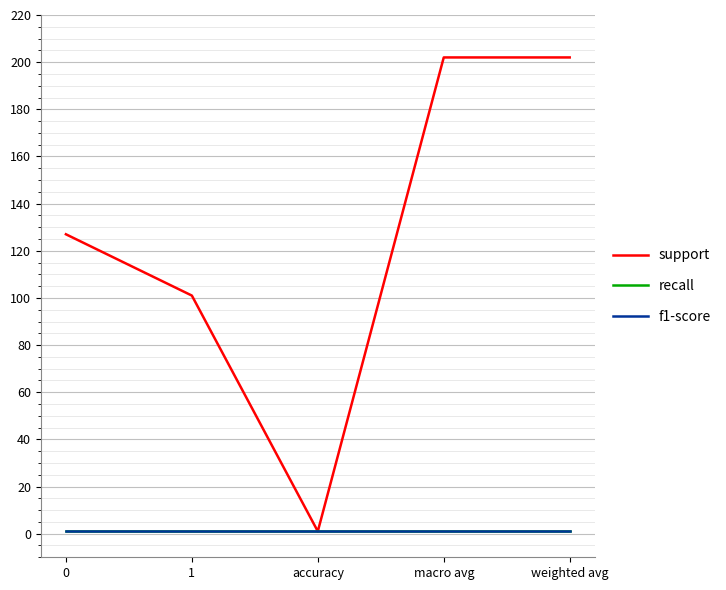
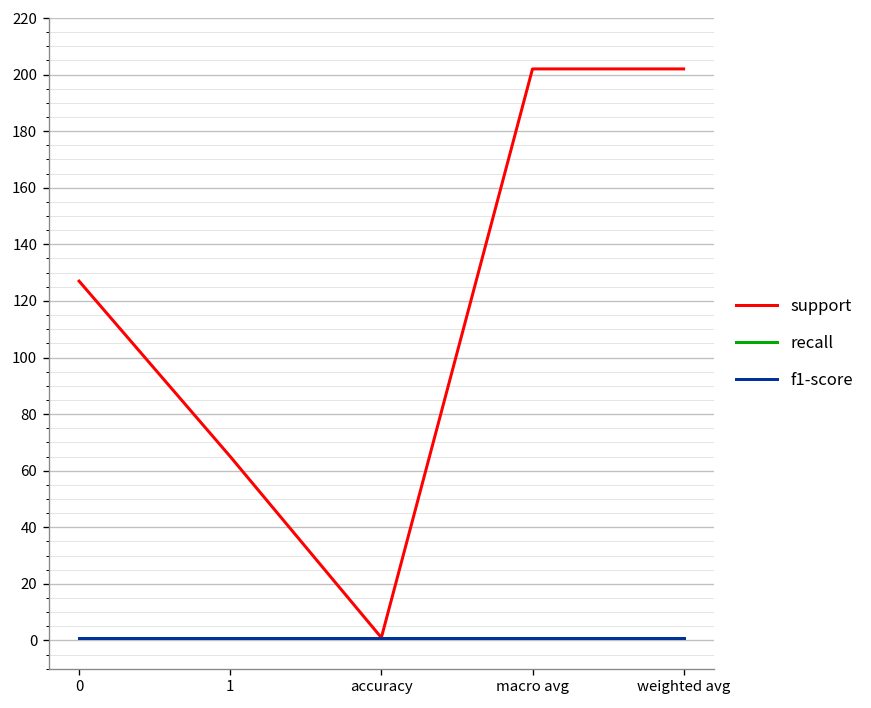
support, 1: 101 -> 65
